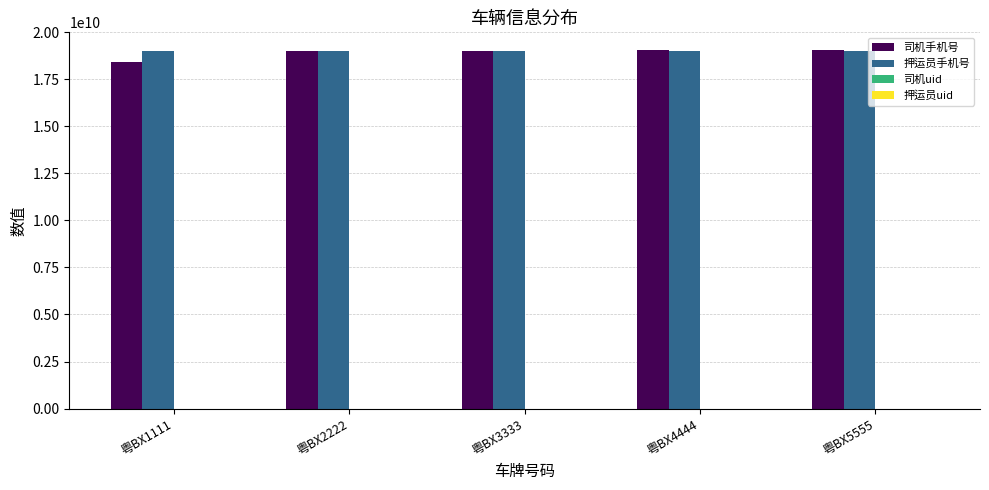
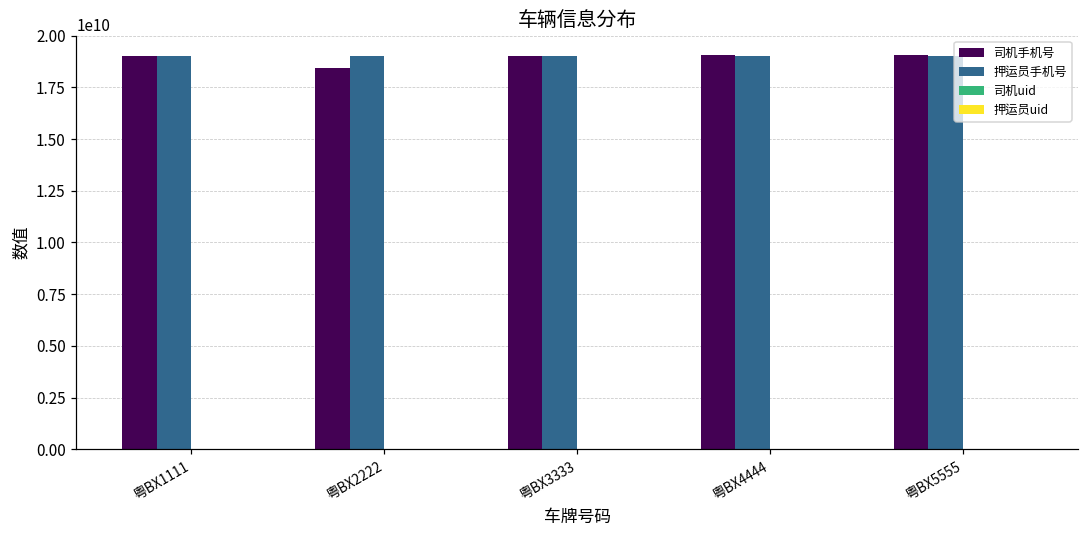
司机手机号, 粤BX1111: 18400000000 -> 19000000000
司机手机号, 粤BX2222: 19000000000 -> 18400000000
